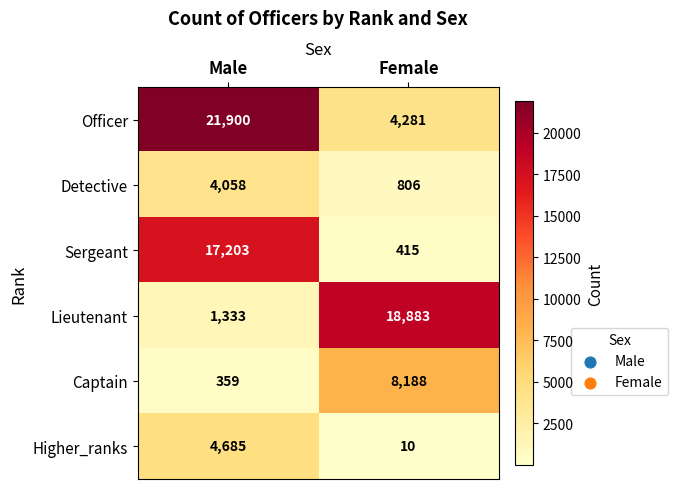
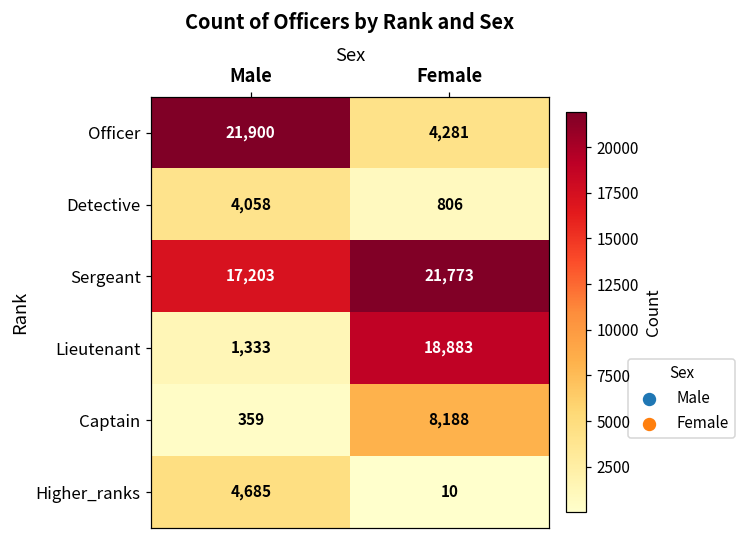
Sergeant, Female: 415 -> 21,773
